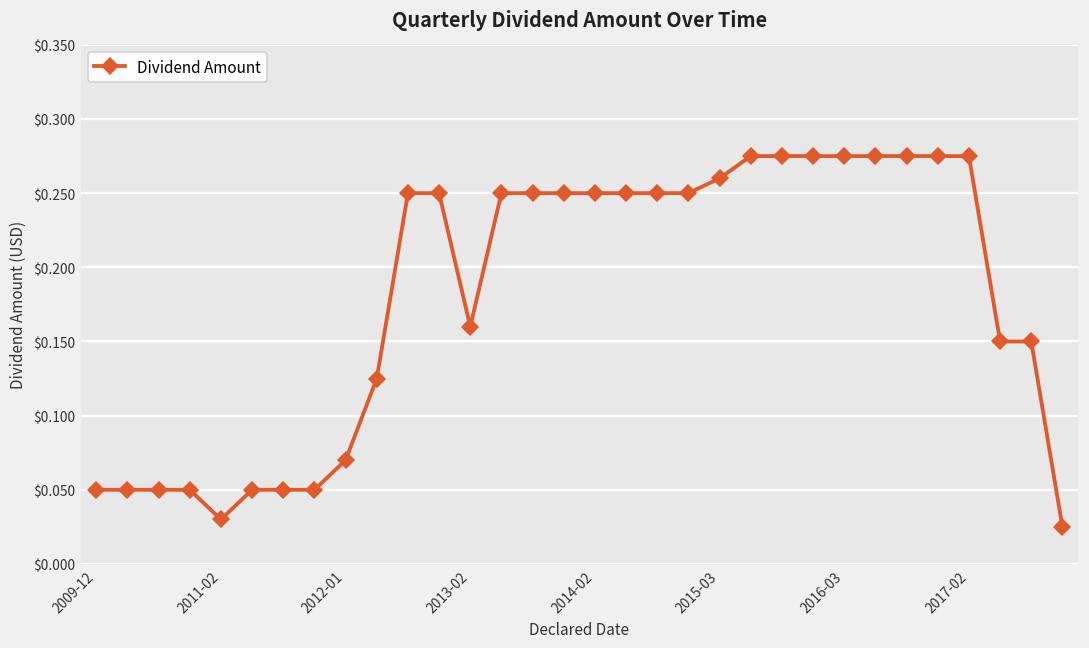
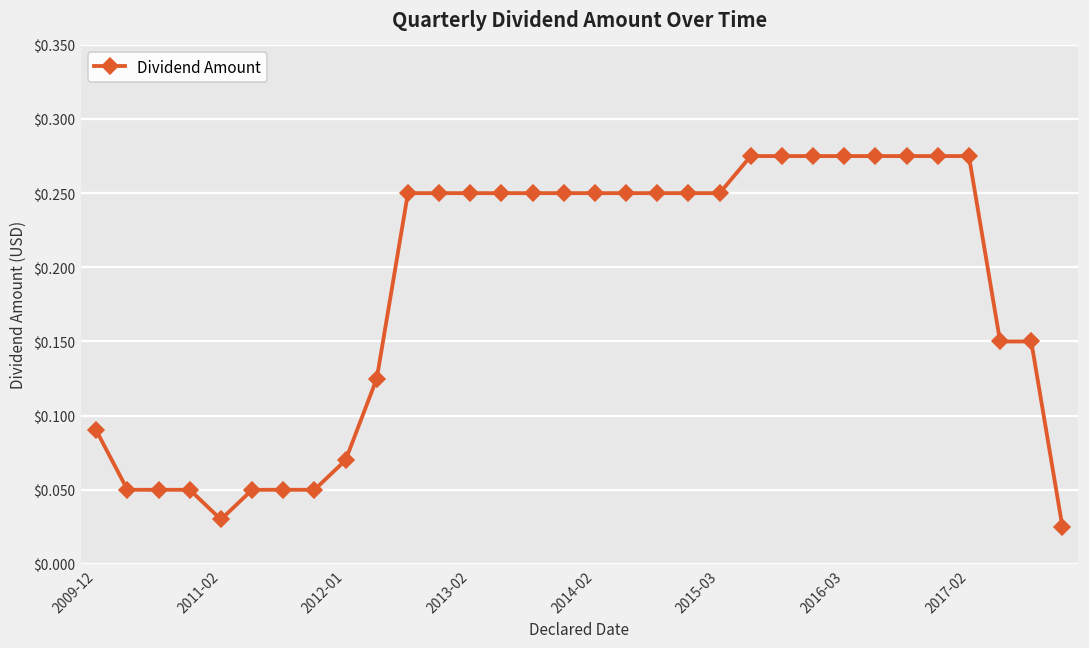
2009-12: $0.05 -> $0.09
2013-02: $0.16 -> $0.25
2015-03: $0.26 -> $0.25
